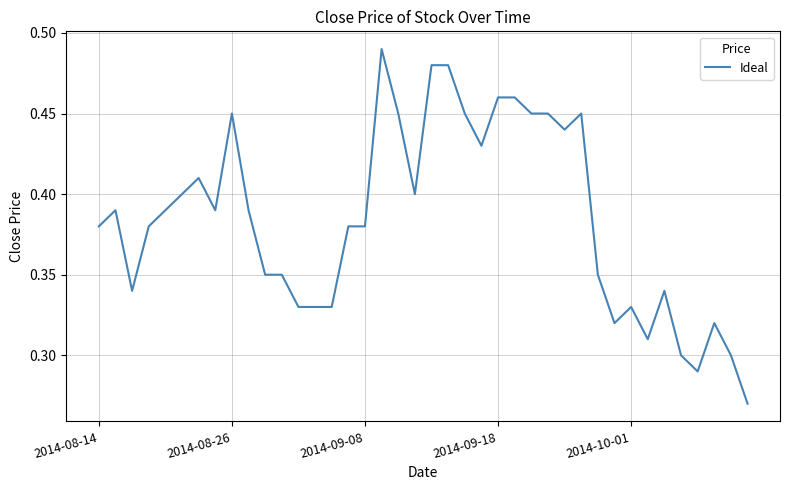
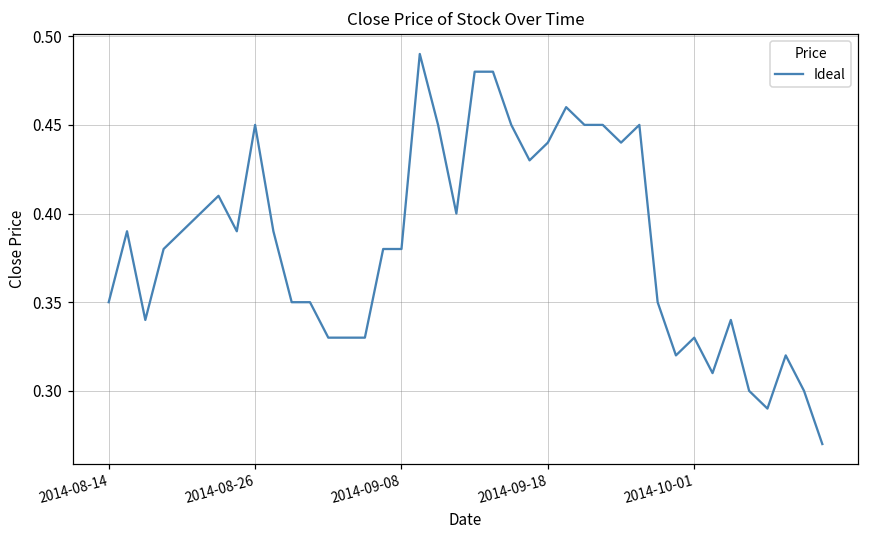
2014-08-14: 0.38 -> 0.35
2014-09-18: 0.46 -> 0.44
